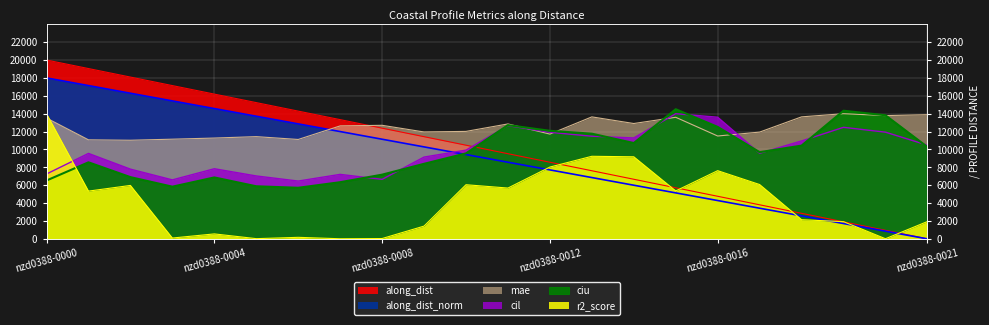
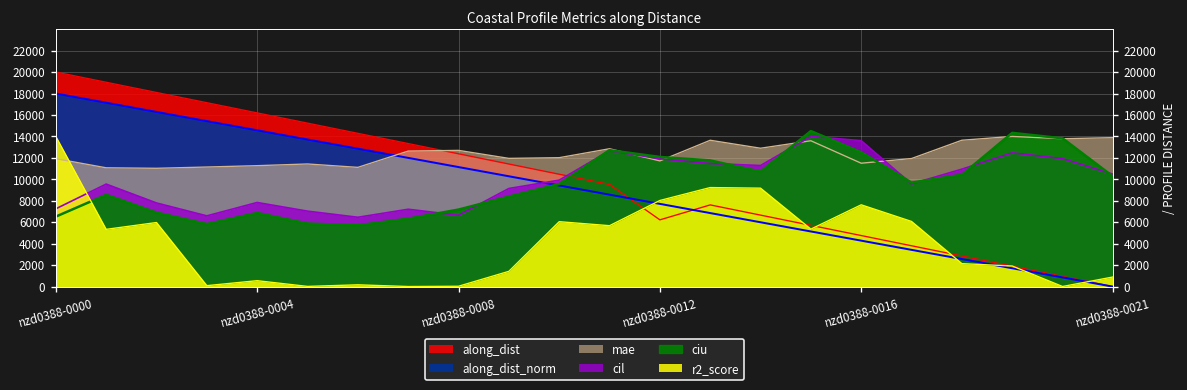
mae, nzd0388-0000: 14000 -> 12000
along_dist, nzd0388-0012: 9000 -> 6000
r2_score, nzd0388-0021: 2000 -> 1000
